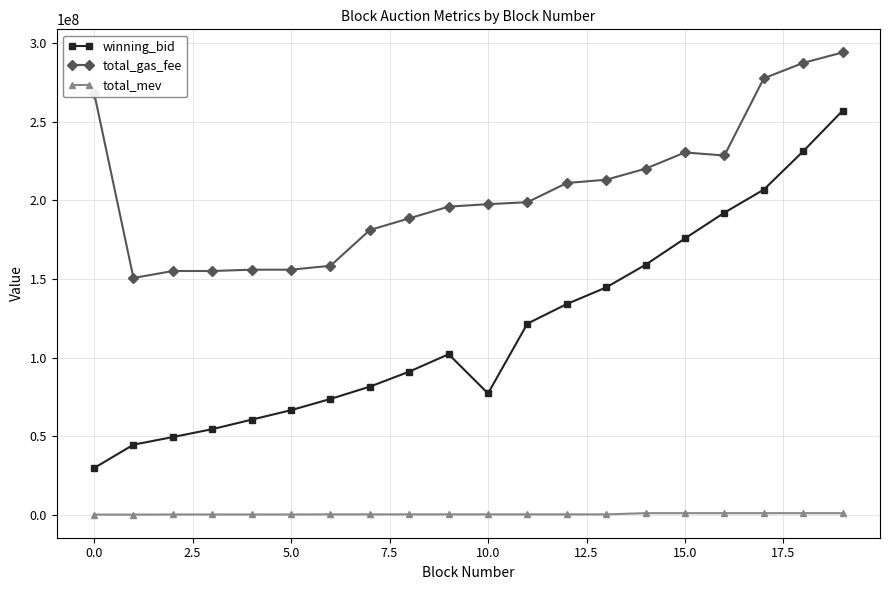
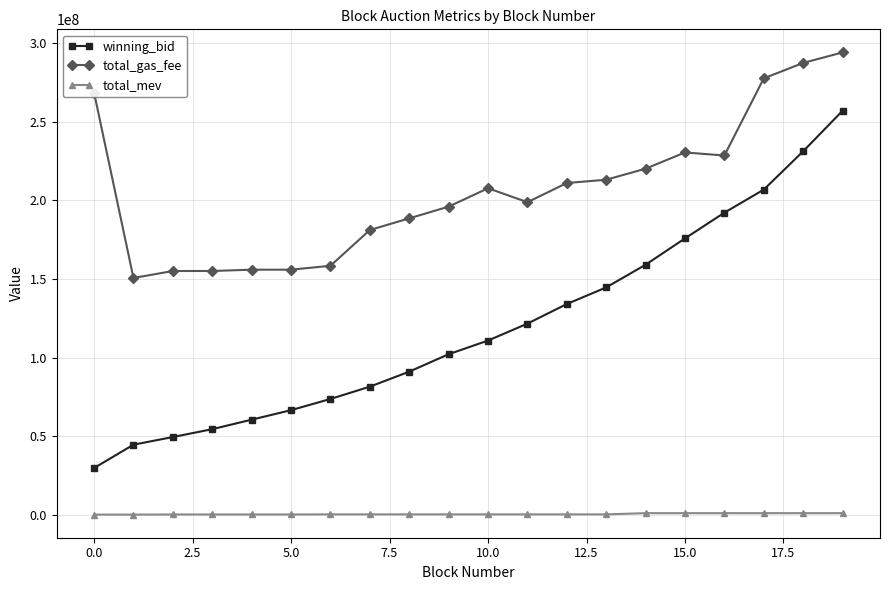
winning_bid, 10.0: 77000000 -> 111000000
total_gas_fee, 10.0: 198000000 -> 208000000
